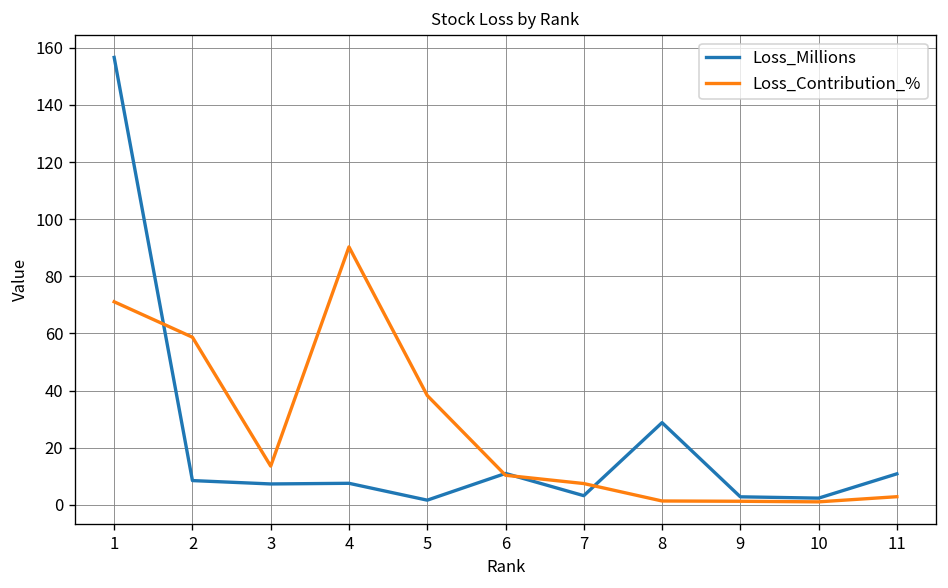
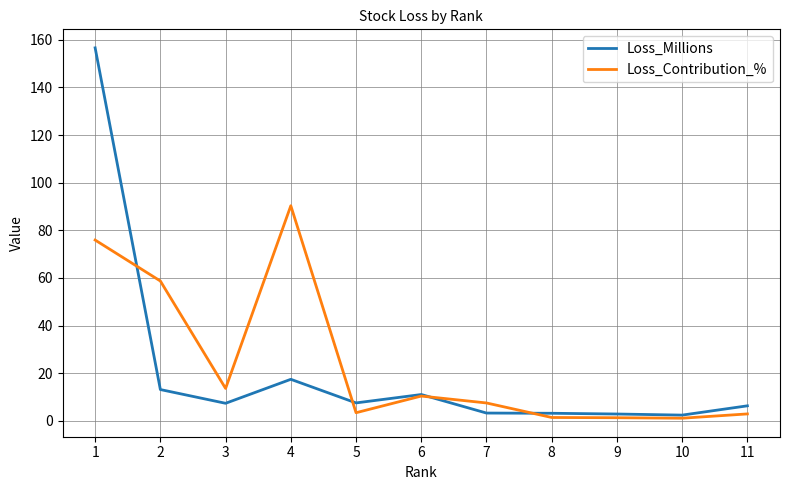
Loss_Contribution_%, 1: 71 -> 76
Loss_Millions, 2: 9 -> 13
Loss_Millions, 4: 8 -> 17
Loss_Millions, 5: 2 -> 8
Loss_Contribution_%, 5: 38 -> 3
Loss_Millions, 8: 29 -> 3
Loss_Millions, 11: 11 -> 6
